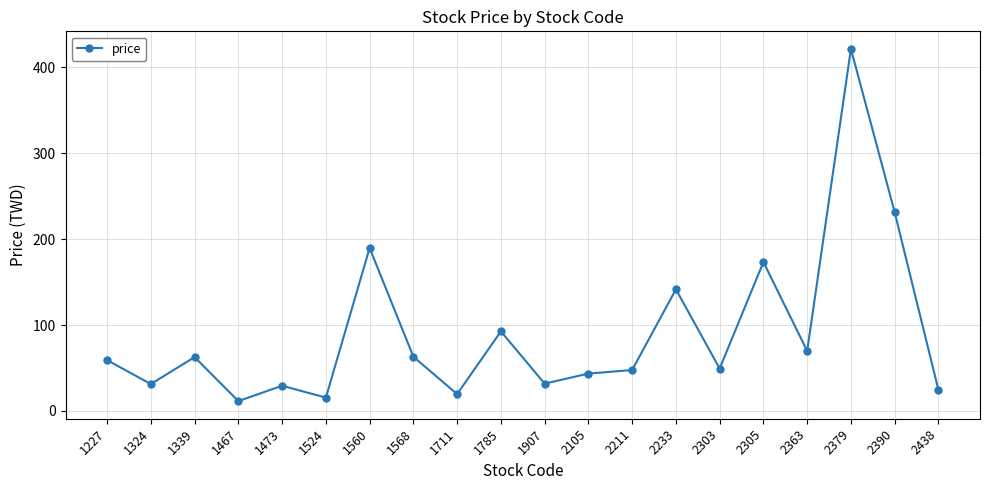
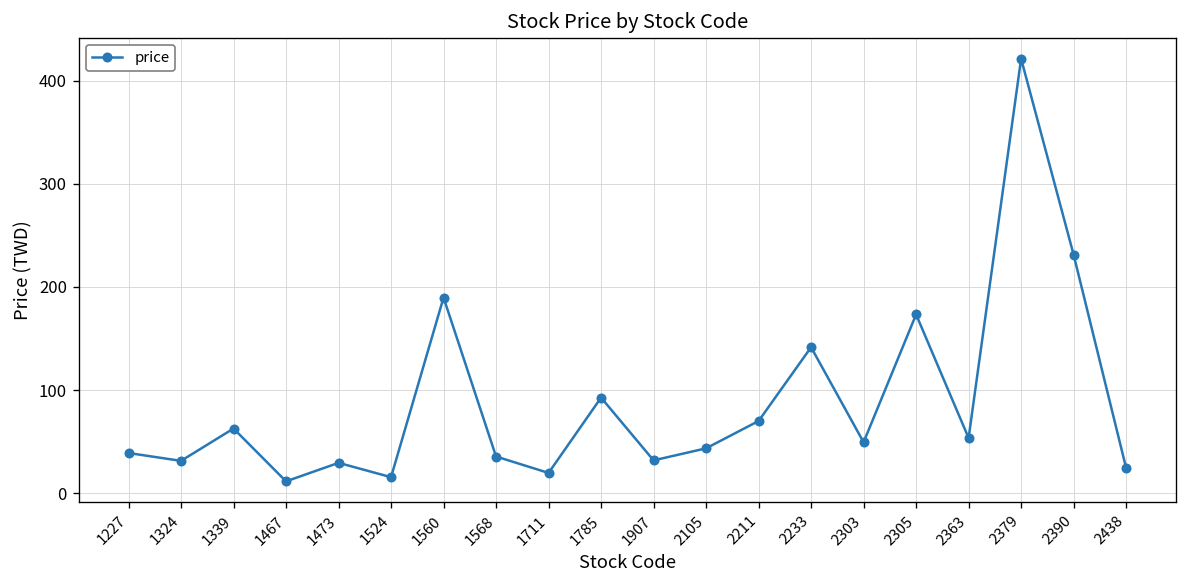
1227: 60 -> 40
1568: 60 -> 40
2211: 50 -> 70
2363: 70 -> 50
